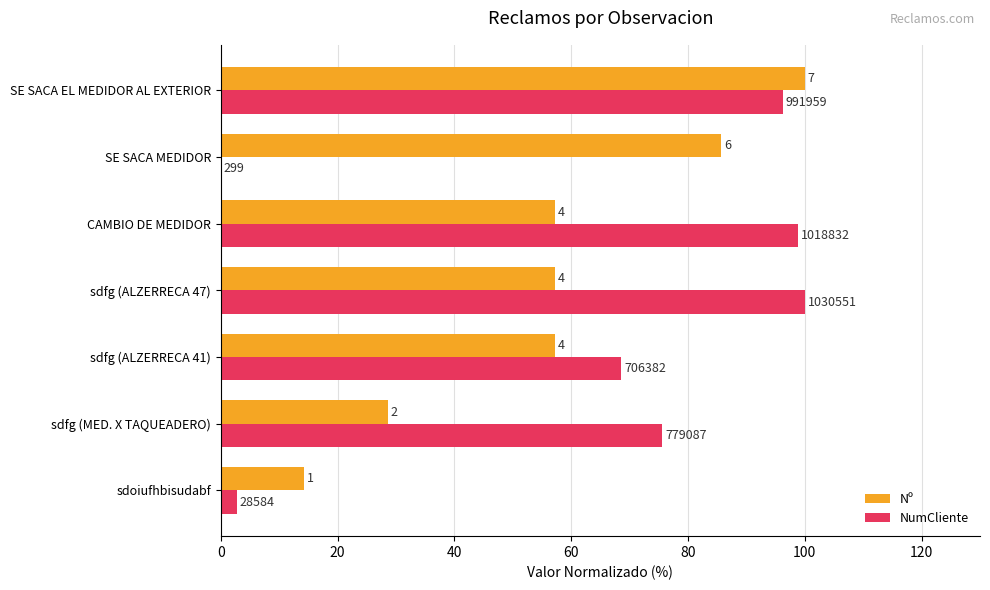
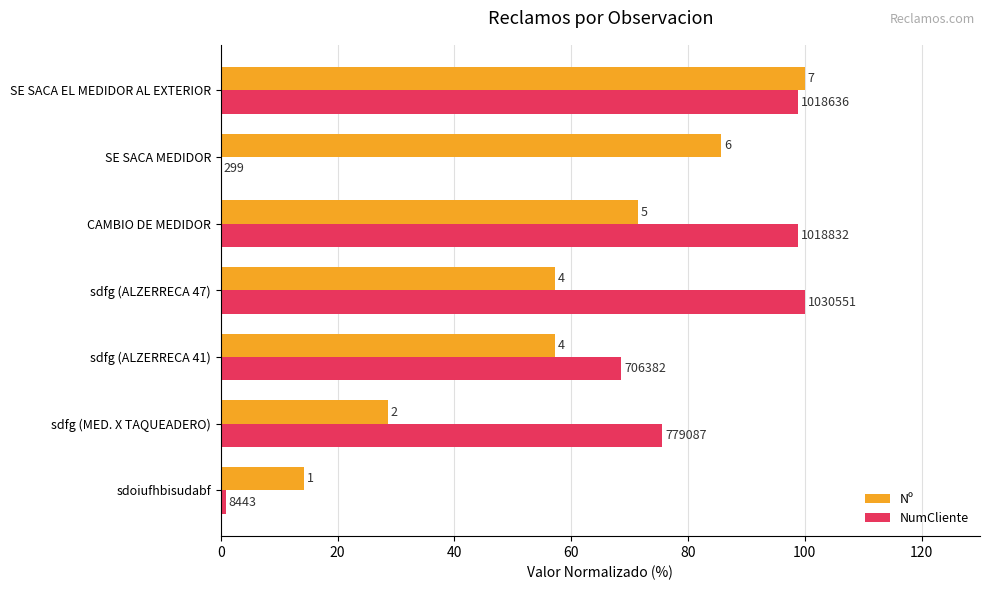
NumCliente, SE SACA EL MEDIDOR AL EXTERIOR: 991959 -> 1018636
Nº, CAMBIO DE MEDIDOR: 4 -> 5
NumCliente, sdoiufhbisudabf: 28584 -> 8443
